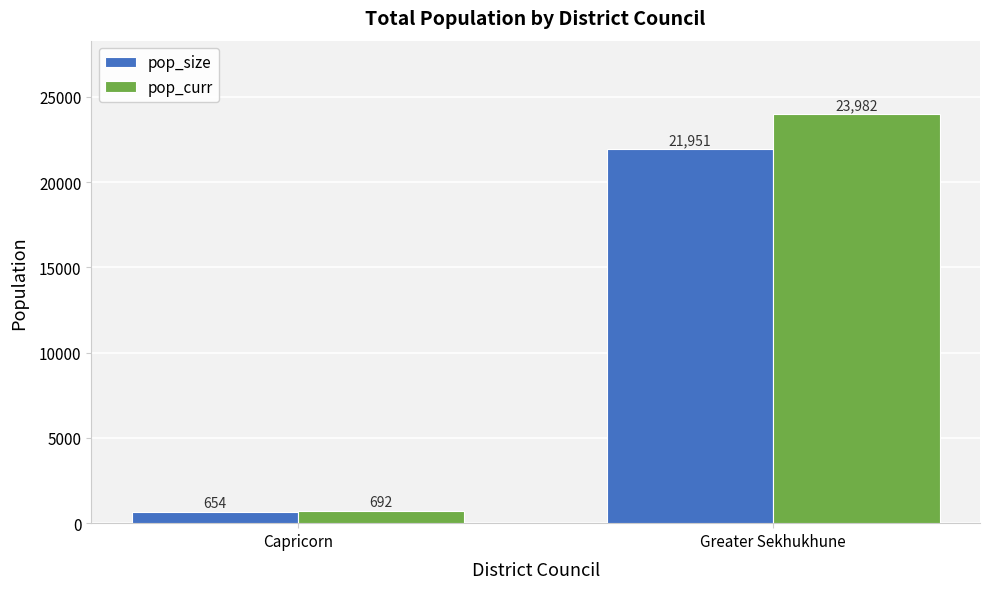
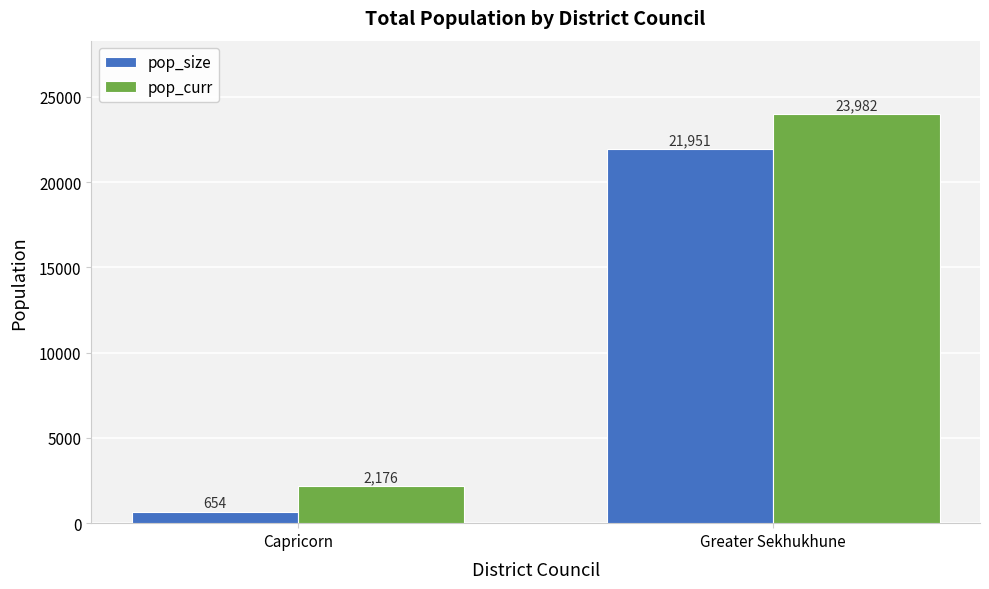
pop_curr, Capricorn: 692 -> 2,176
